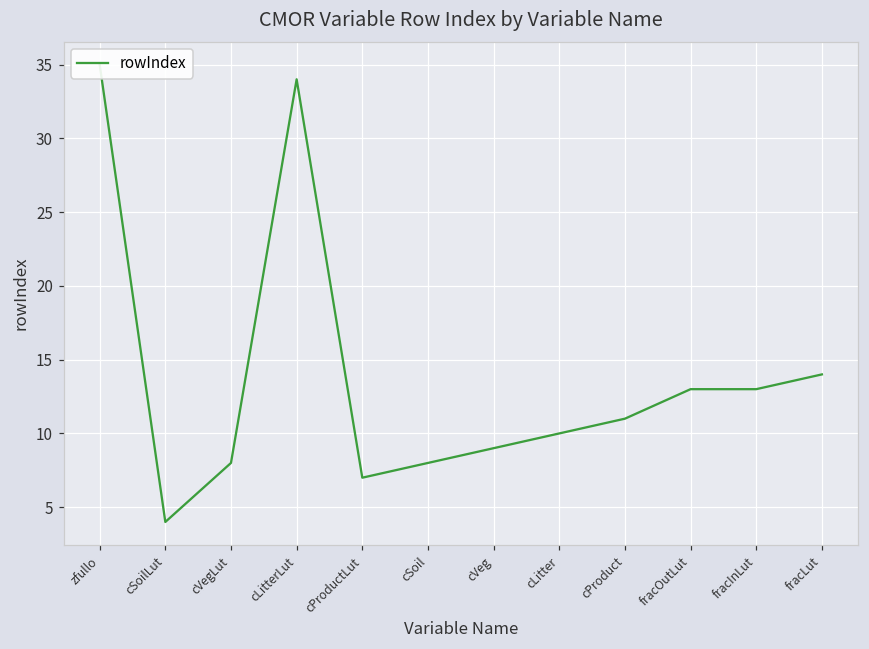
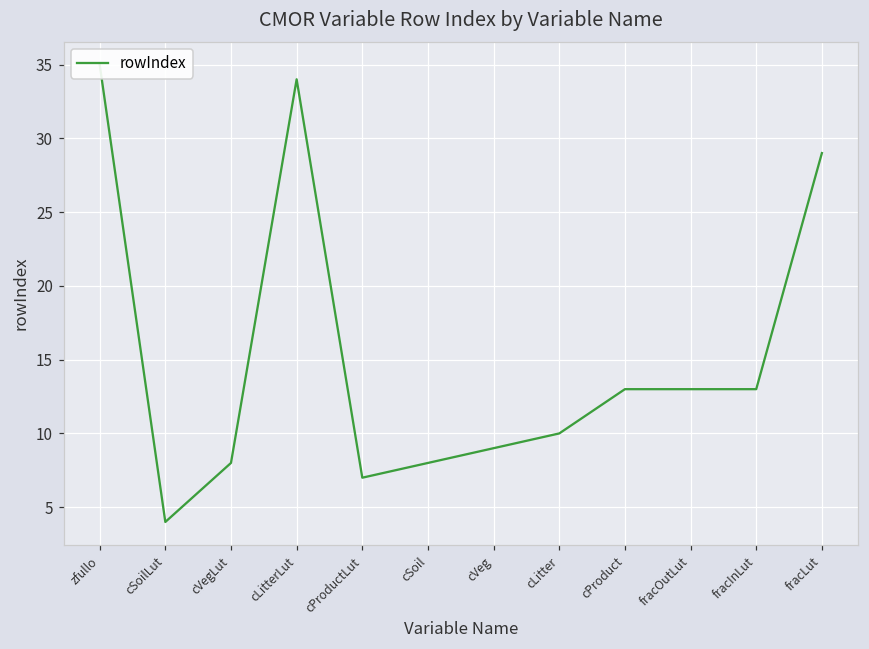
cProduct: 11 -> 13
fracLut: 14 -> 29
